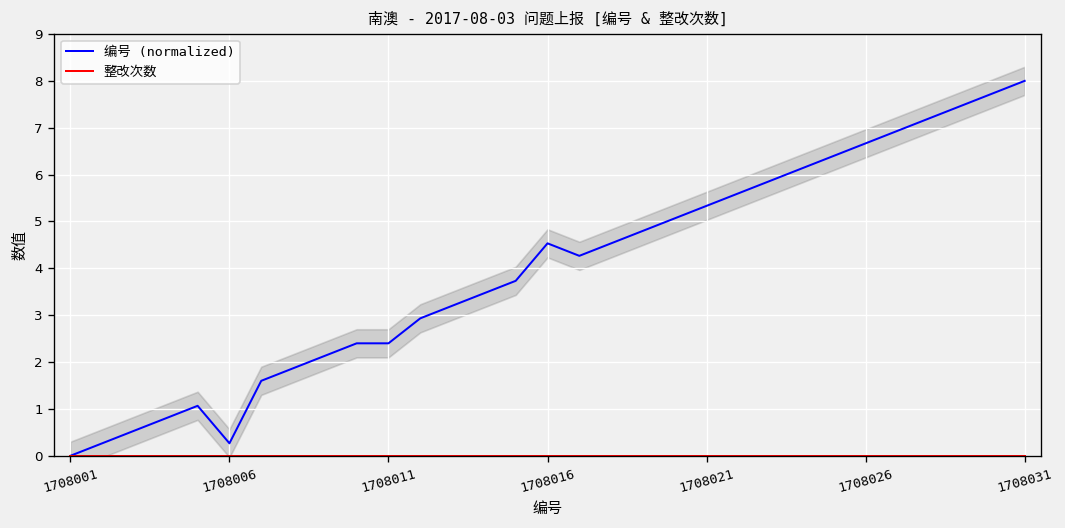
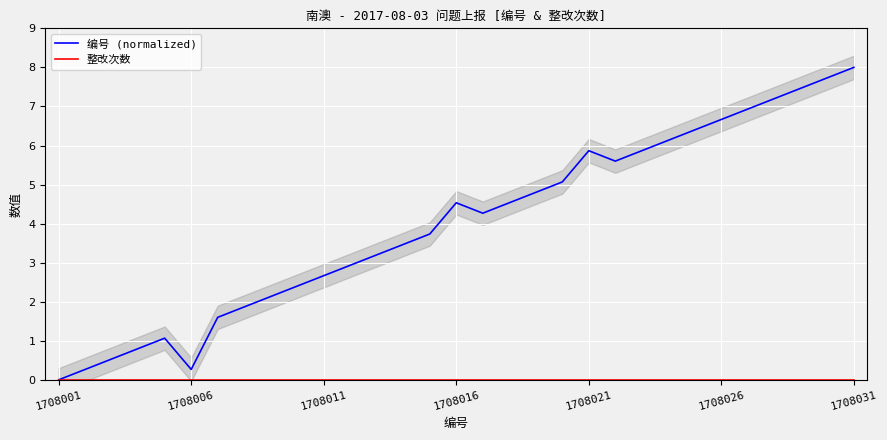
编号 (normalized), 1708011: 2.4 -> 2.7
编号 (normalized), 1708021: 5.3 -> 5.9
